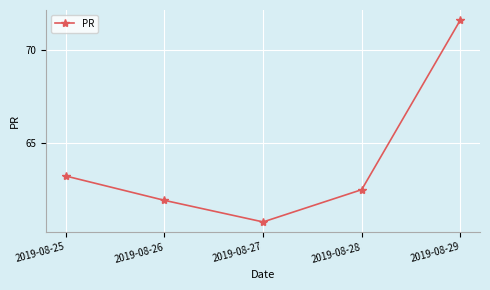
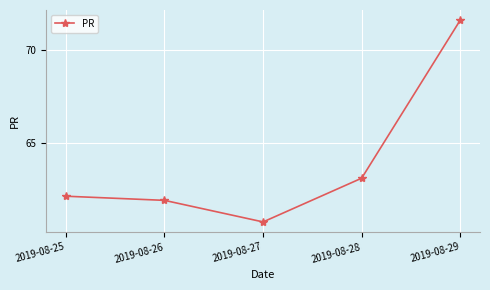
2019-08-25: 63.2 -> 62.1
2019-08-28: 62.5 -> 63.1
